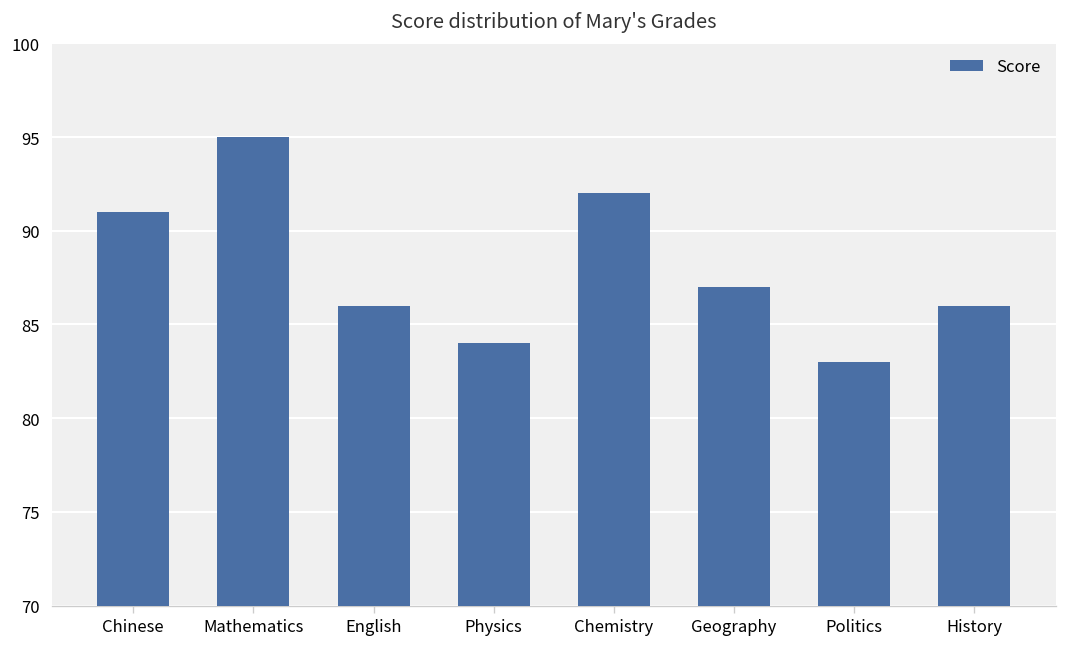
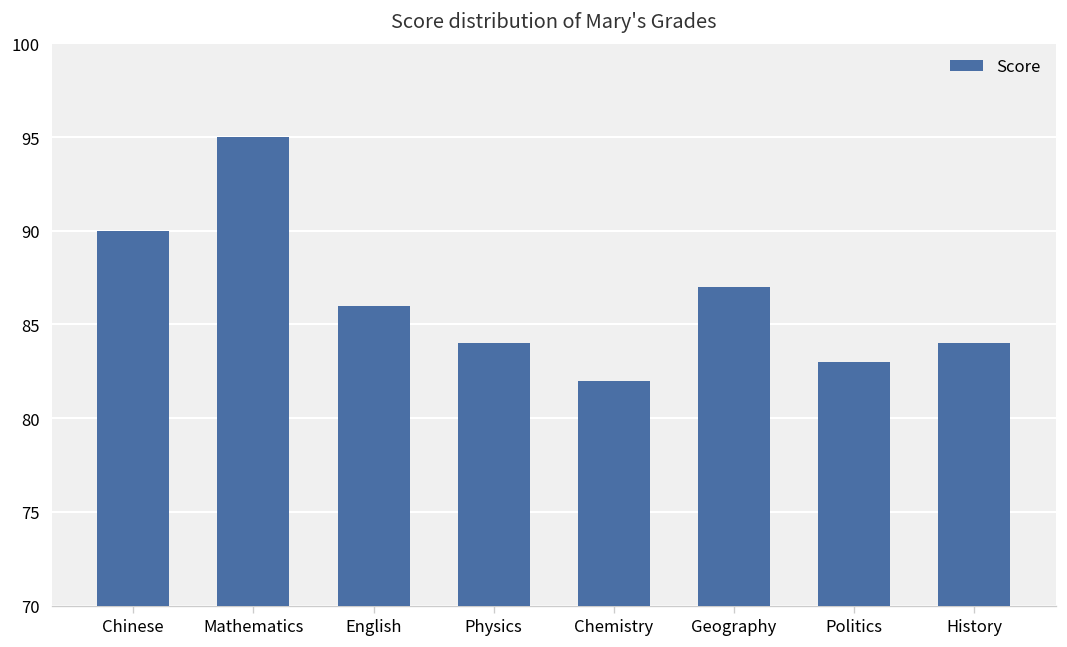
Chinese: 91 -> 90
Chemistry: 92 -> 82
History: 86 -> 84
